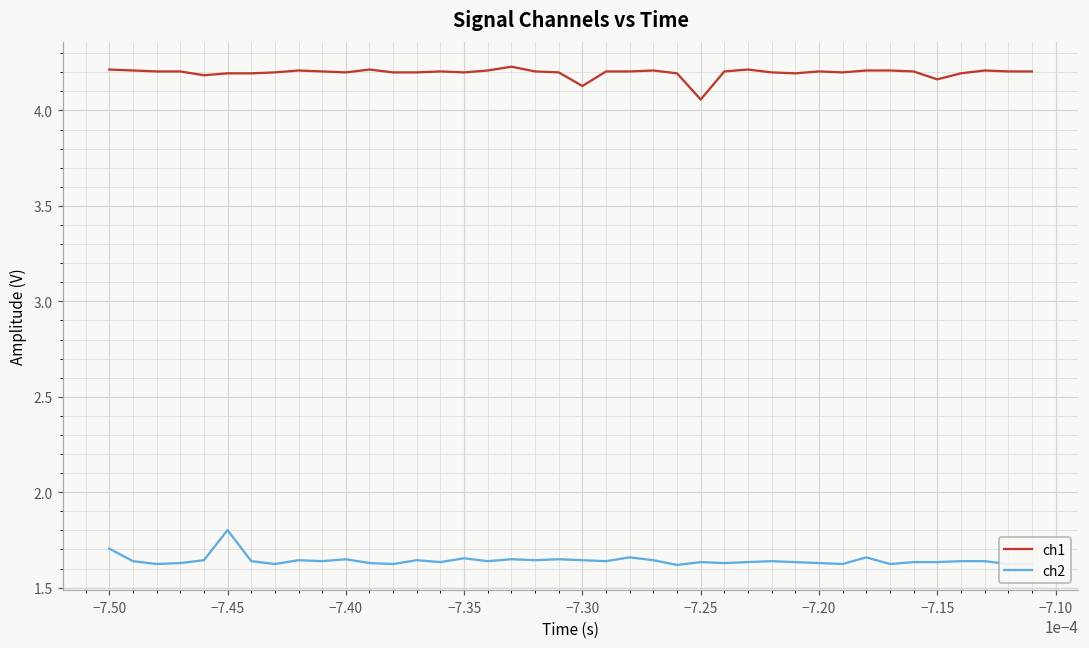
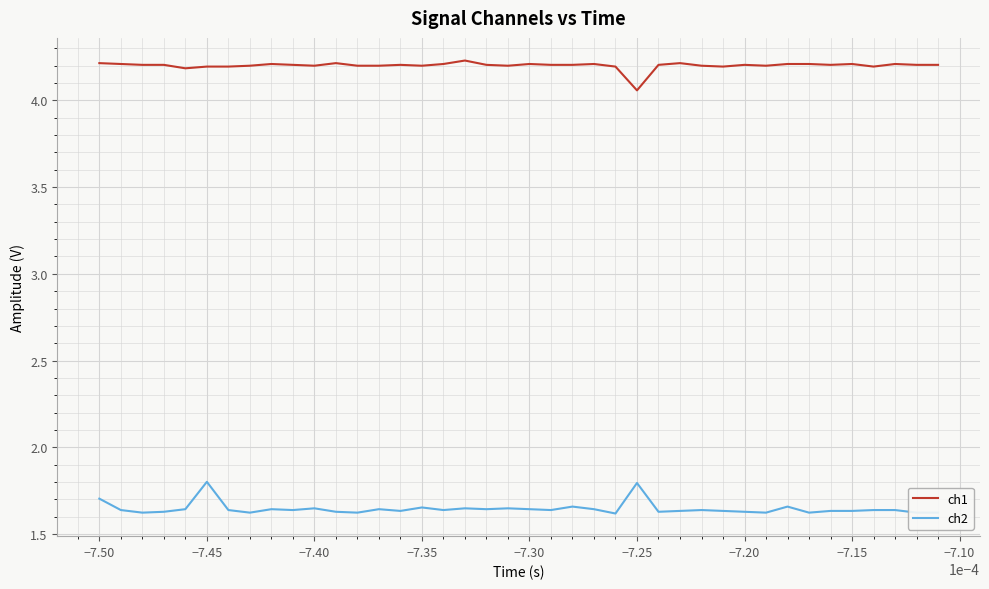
ch1, −7.30: 4.13 -> 4.21
ch2, −7.25: 1.63 -> 1.79
ch1, −7.15: 4.16 -> 4.21
